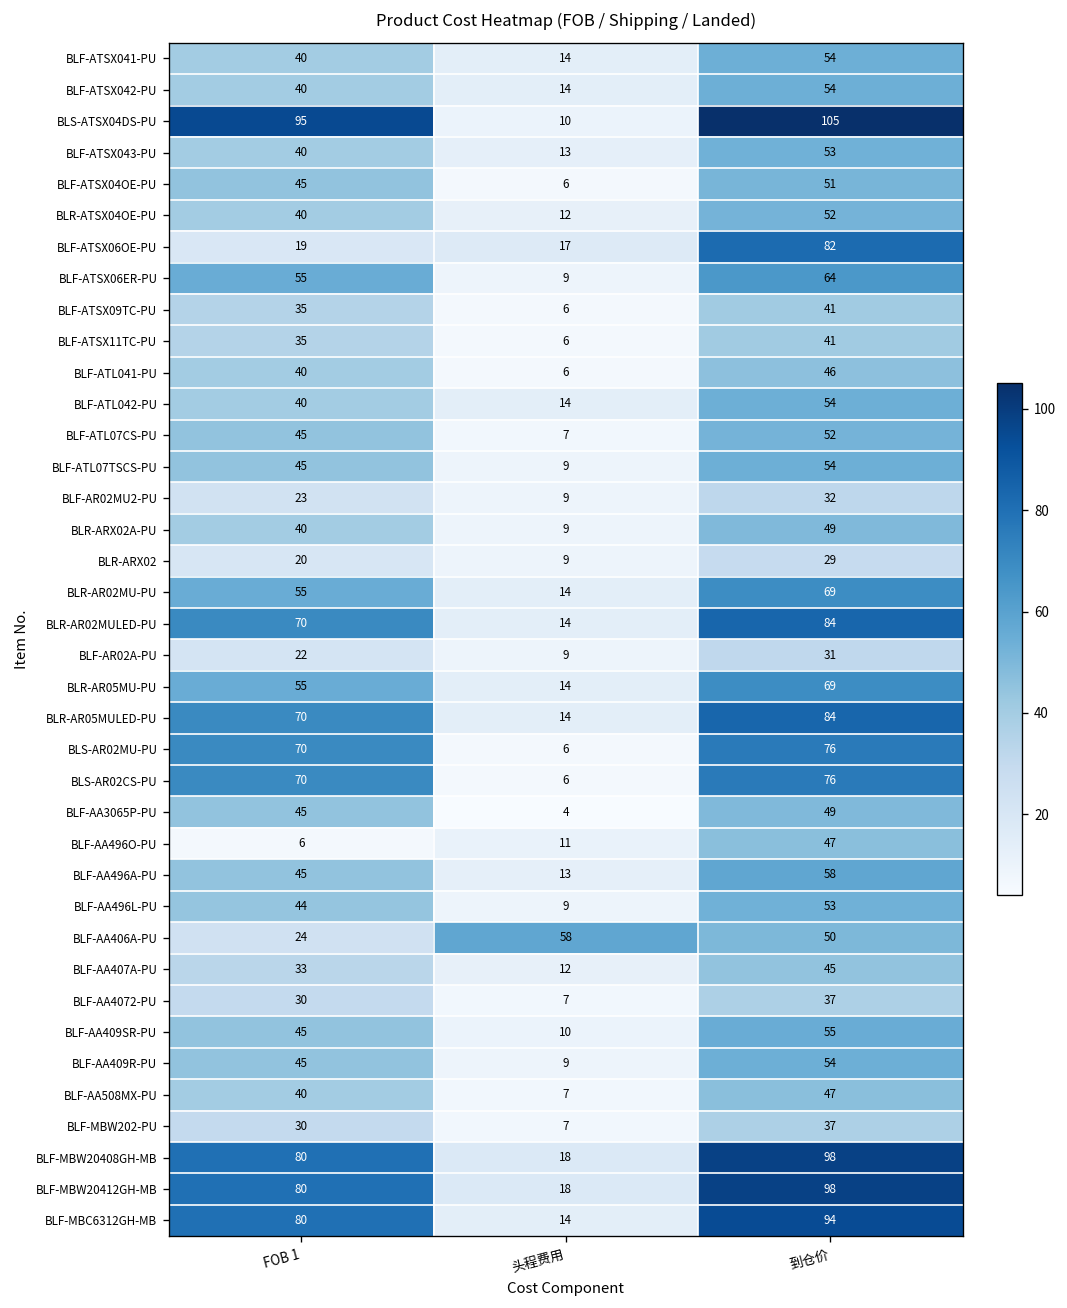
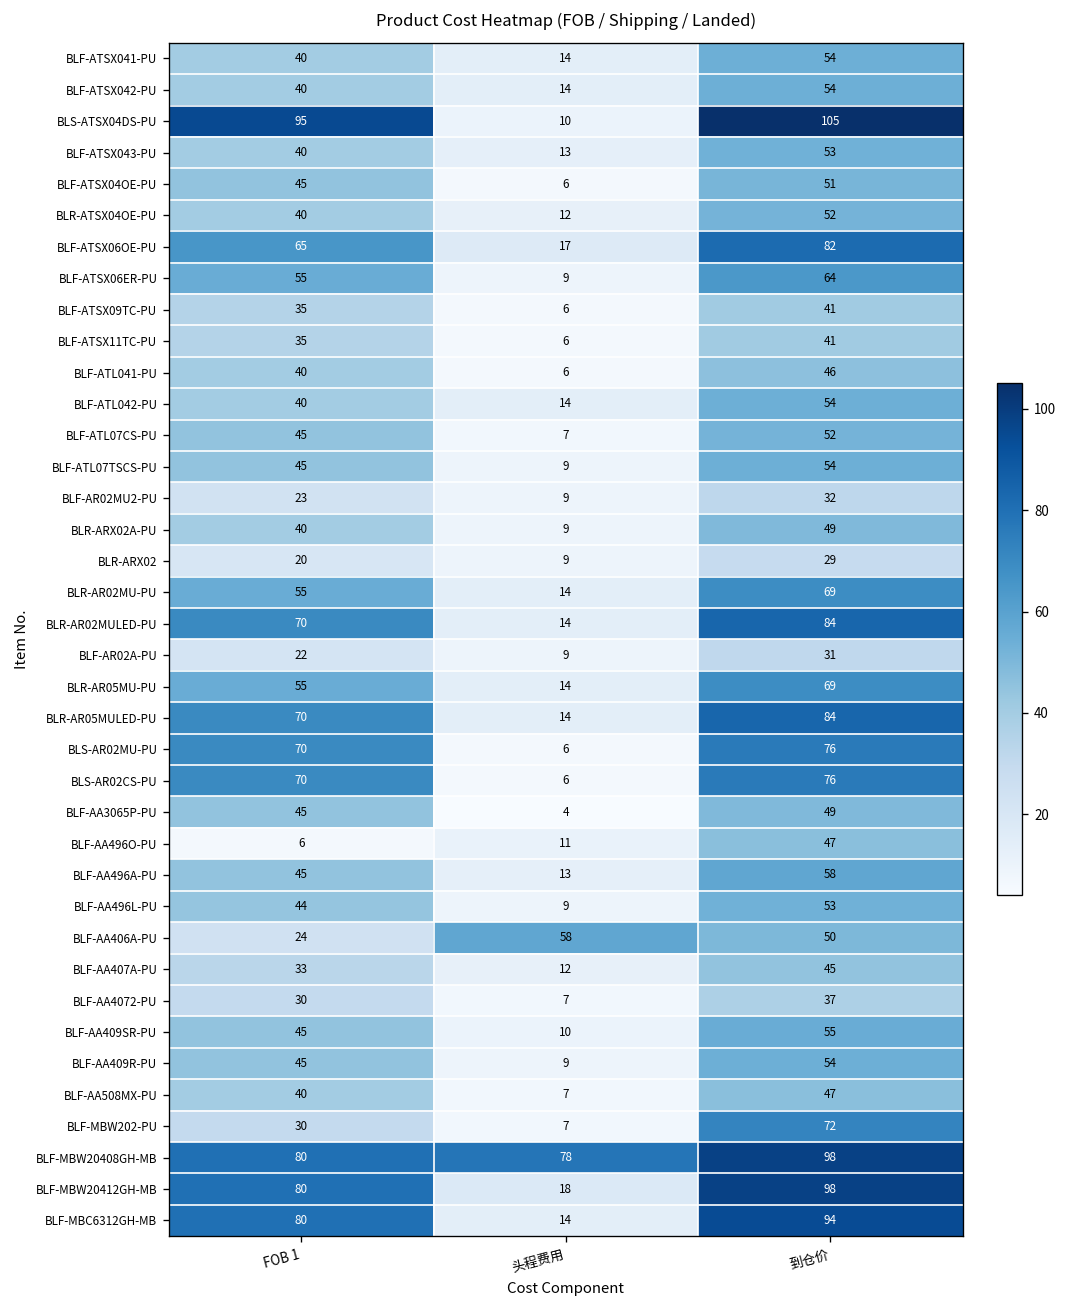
BLF-ATSX06OE-PU, FOB 1: 19 -> 65
BLF-MBW202-PU, 到仓价: 37 -> 72
BLF-MBW20408GH-MB, 头程费用: 18 -> 78
